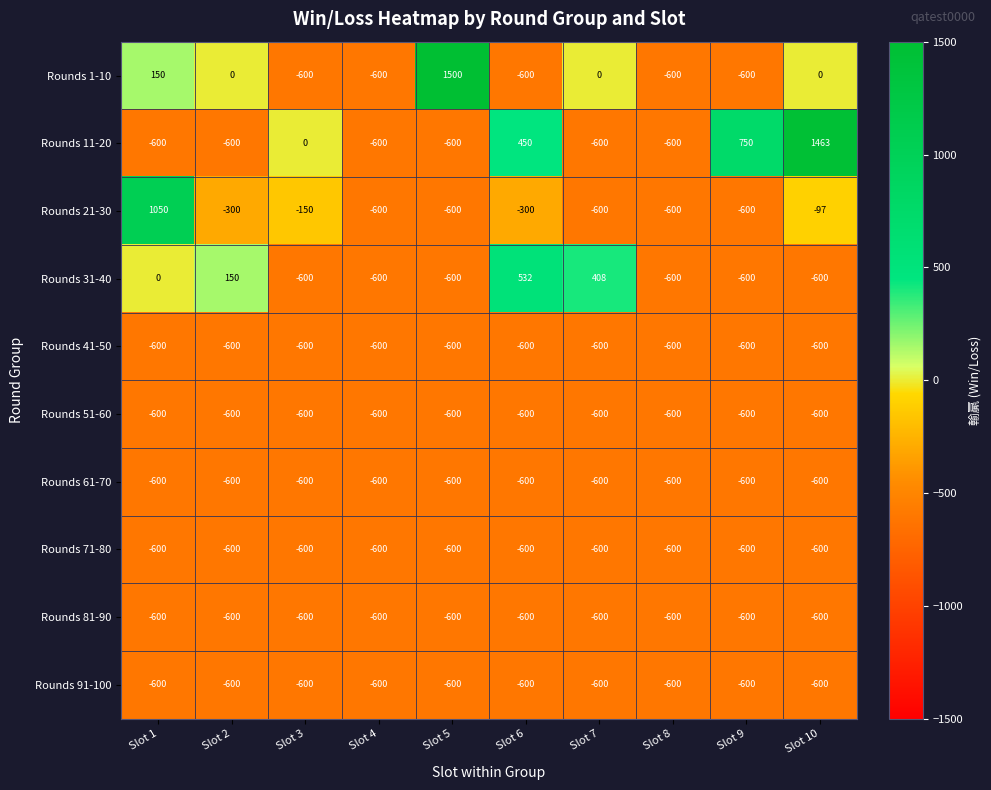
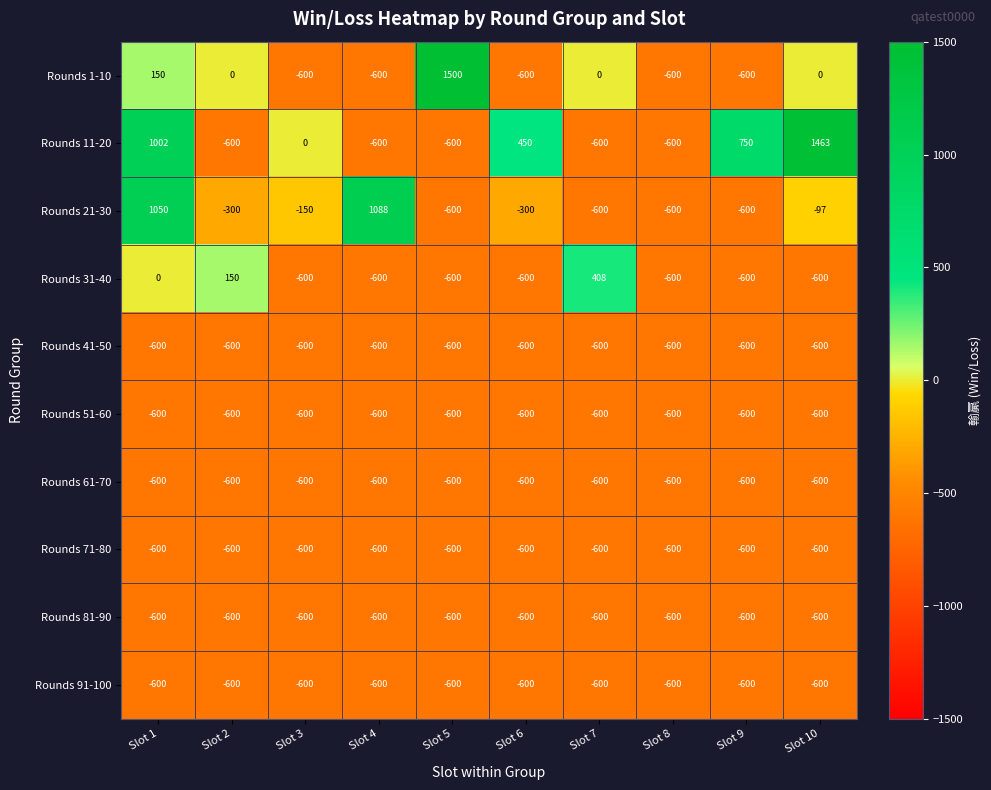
Rounds 11-20, Slot 1: -600 -> 1002
Rounds 21-30, Slot 4: -600 -> 1088
Rounds 31-40, Slot 6: 532 -> -600
